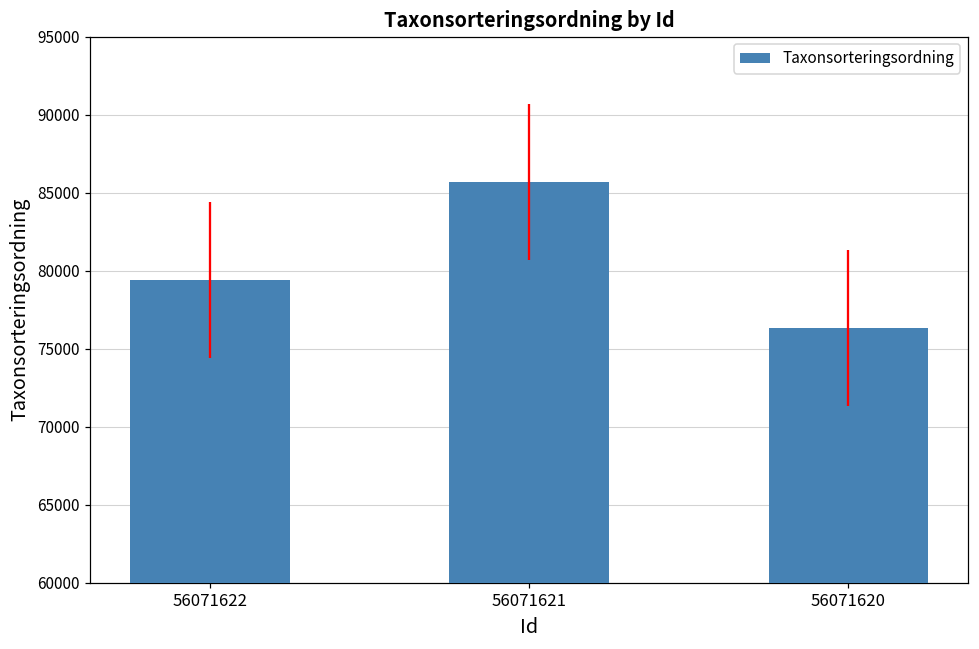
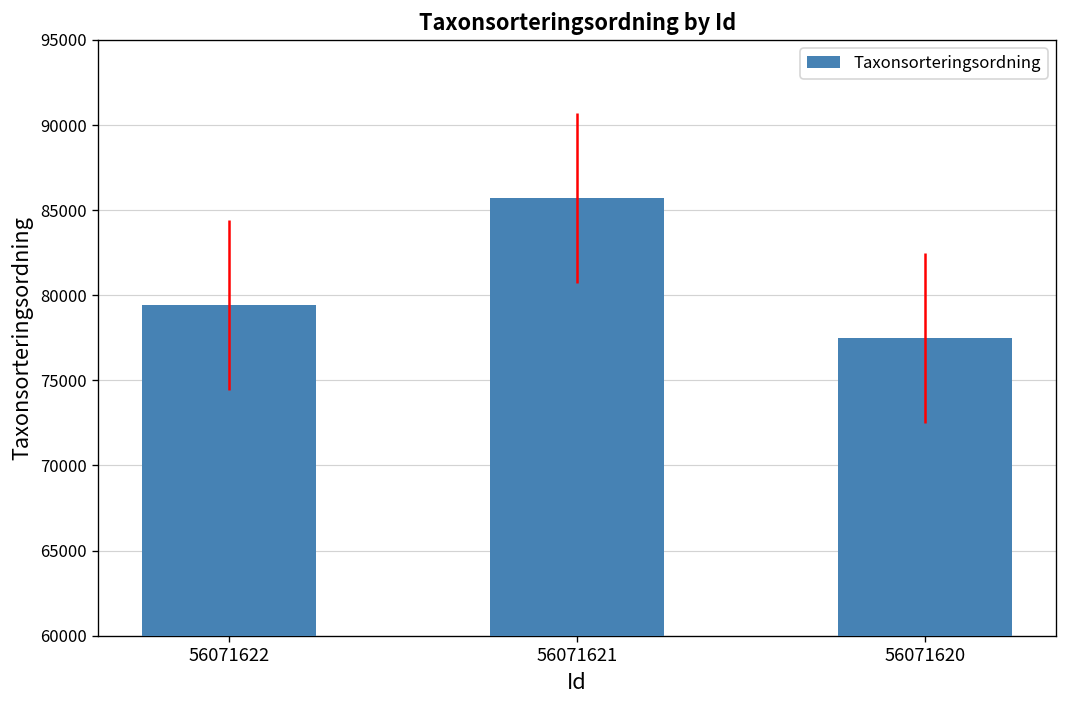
56071620: 76300 -> 77500
